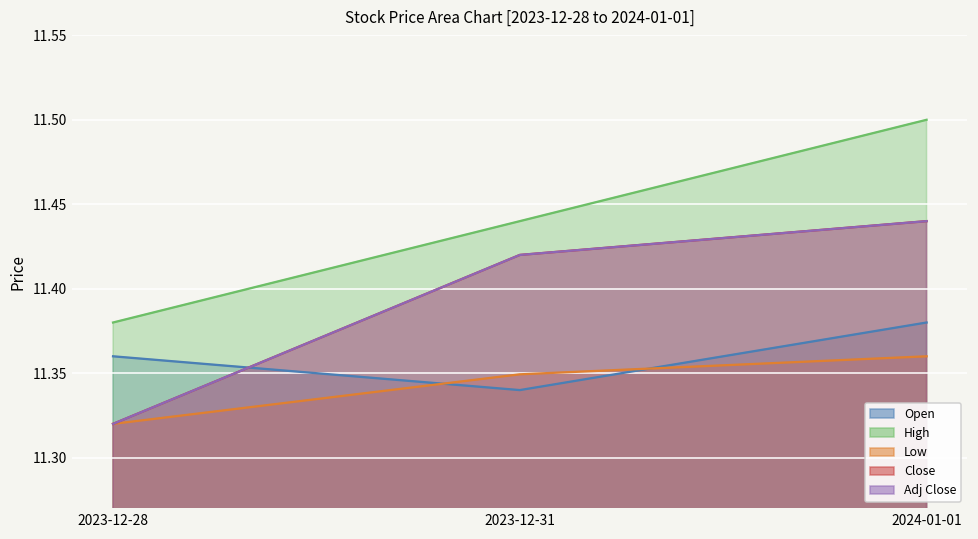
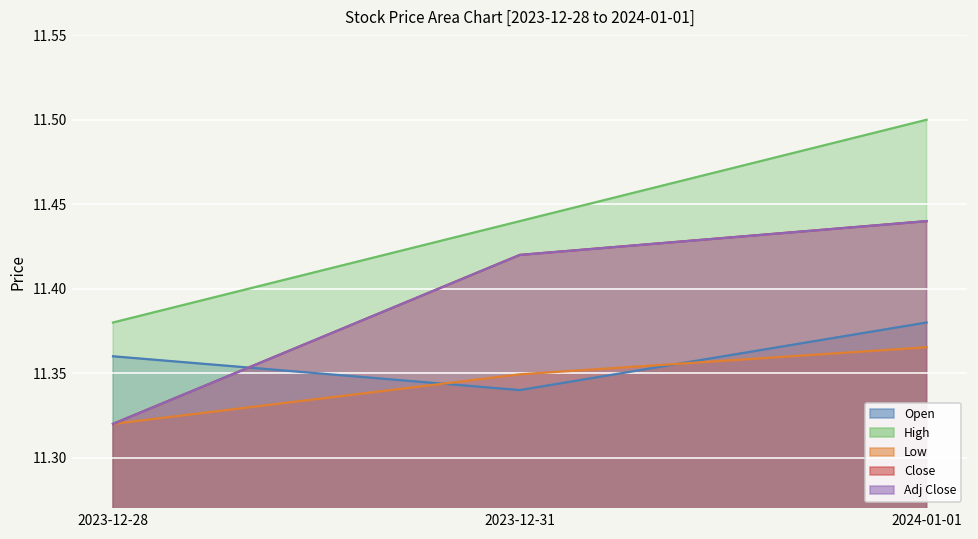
Low, 2024-01-01: 11.360 -> 11.365
